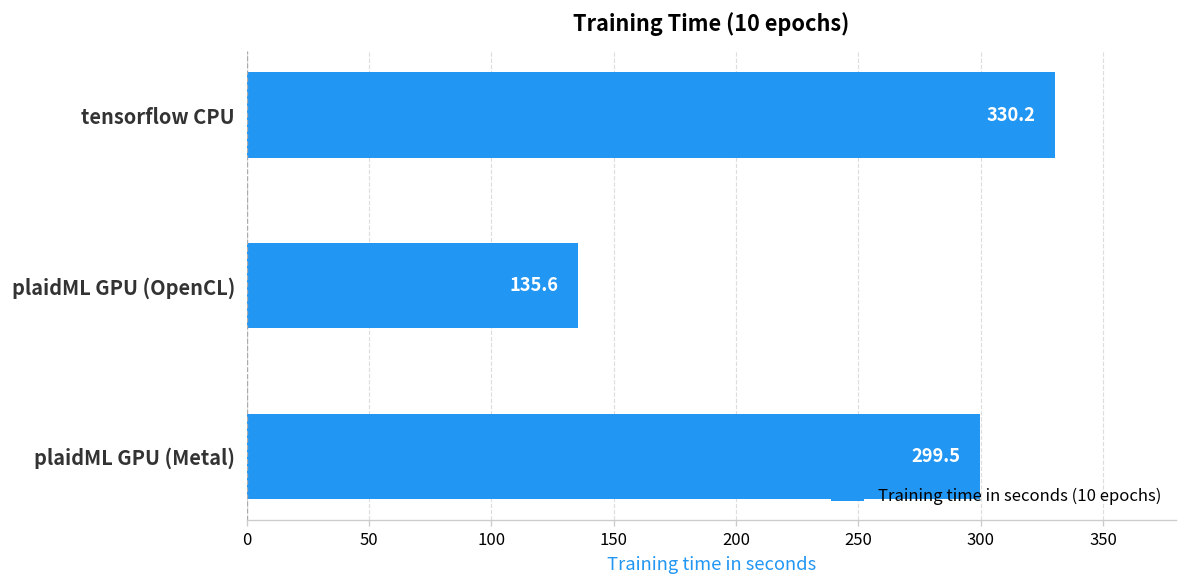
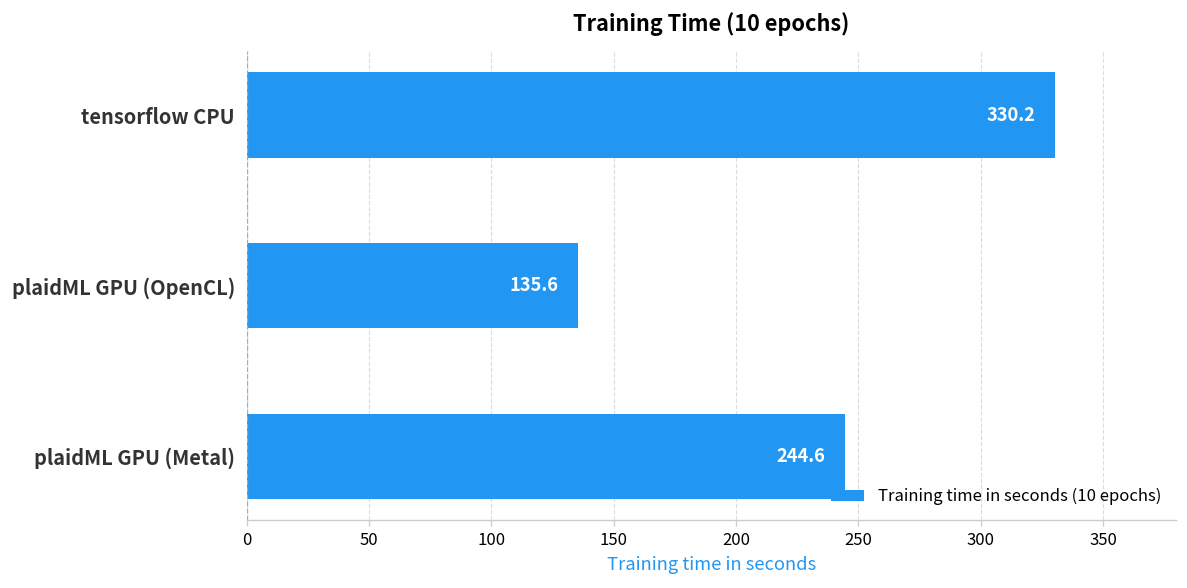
plaidML GPU (Metal): 299.5 -> 244.6
